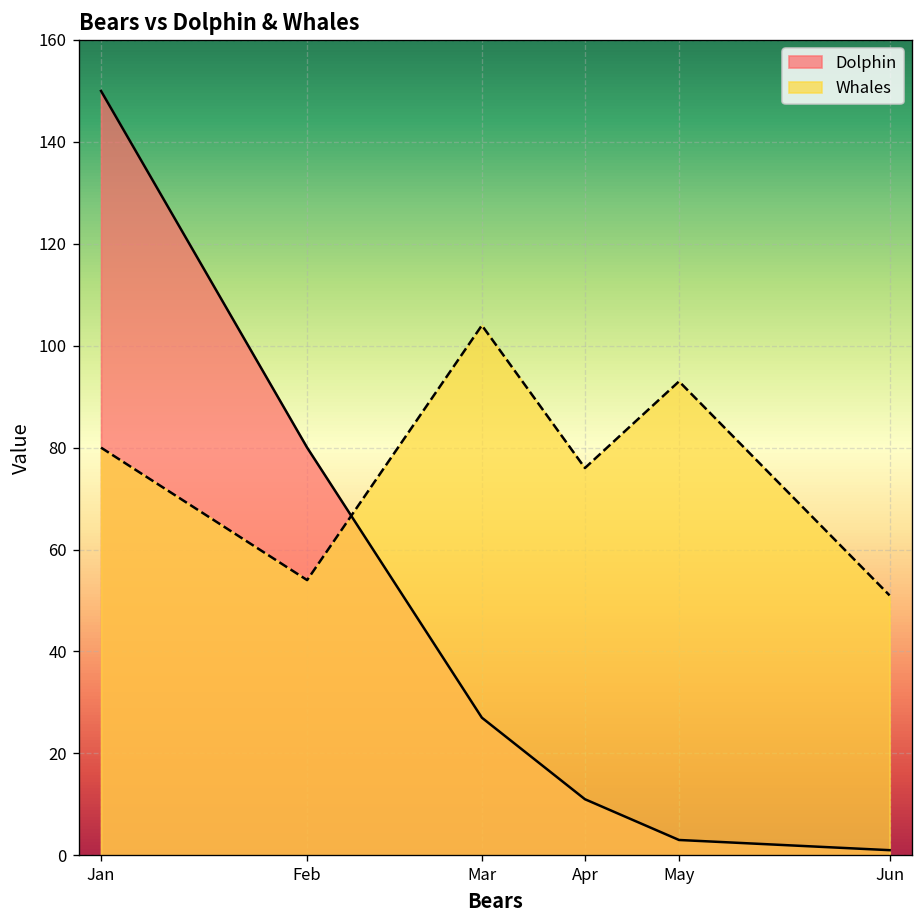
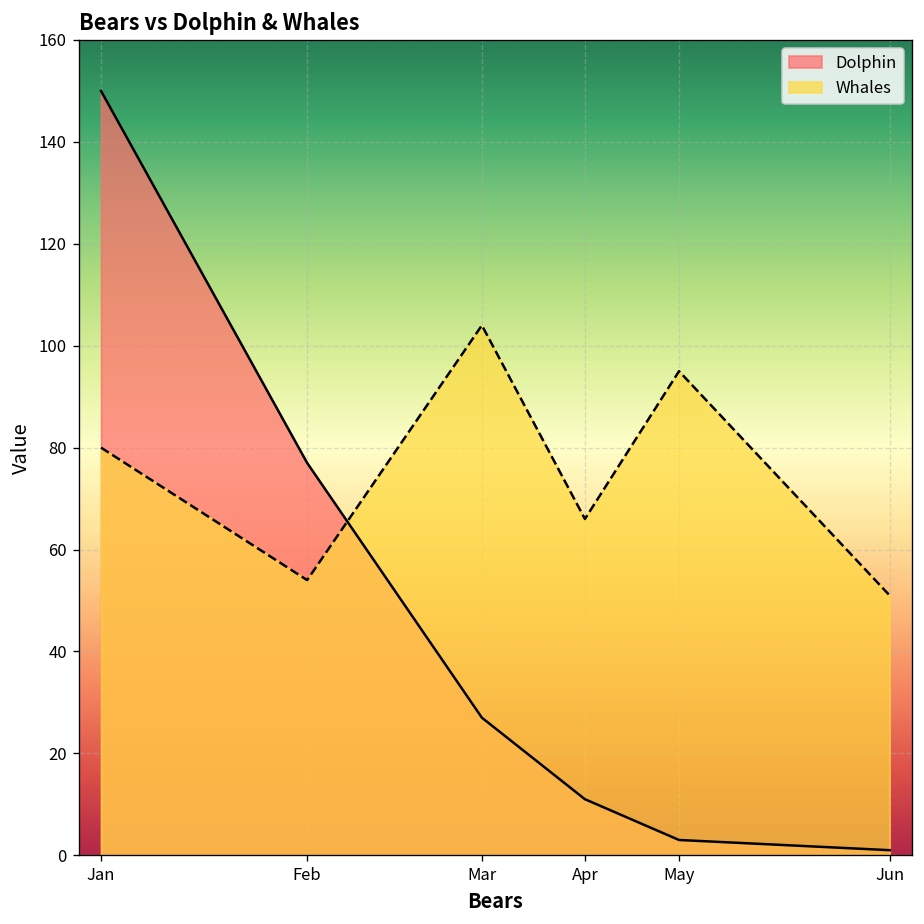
Dolphin, Feb: 80 -> 77
Whales, Apr: 76 -> 66
Whales, May: 93 -> 95
